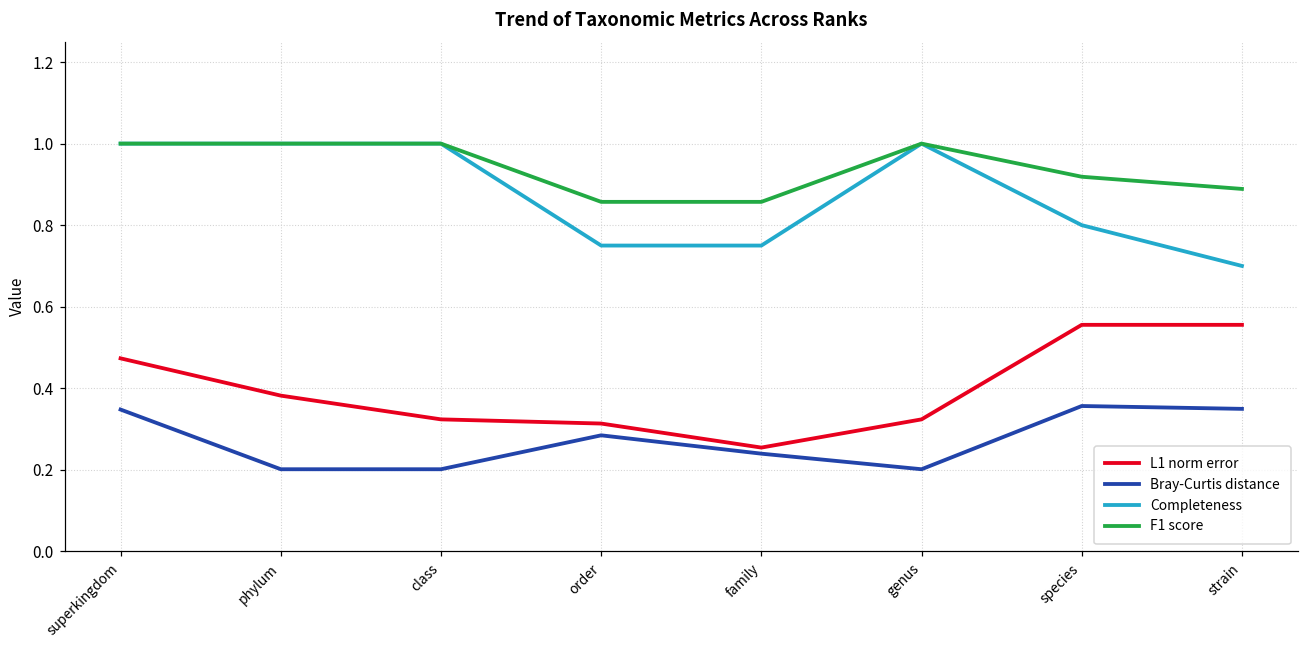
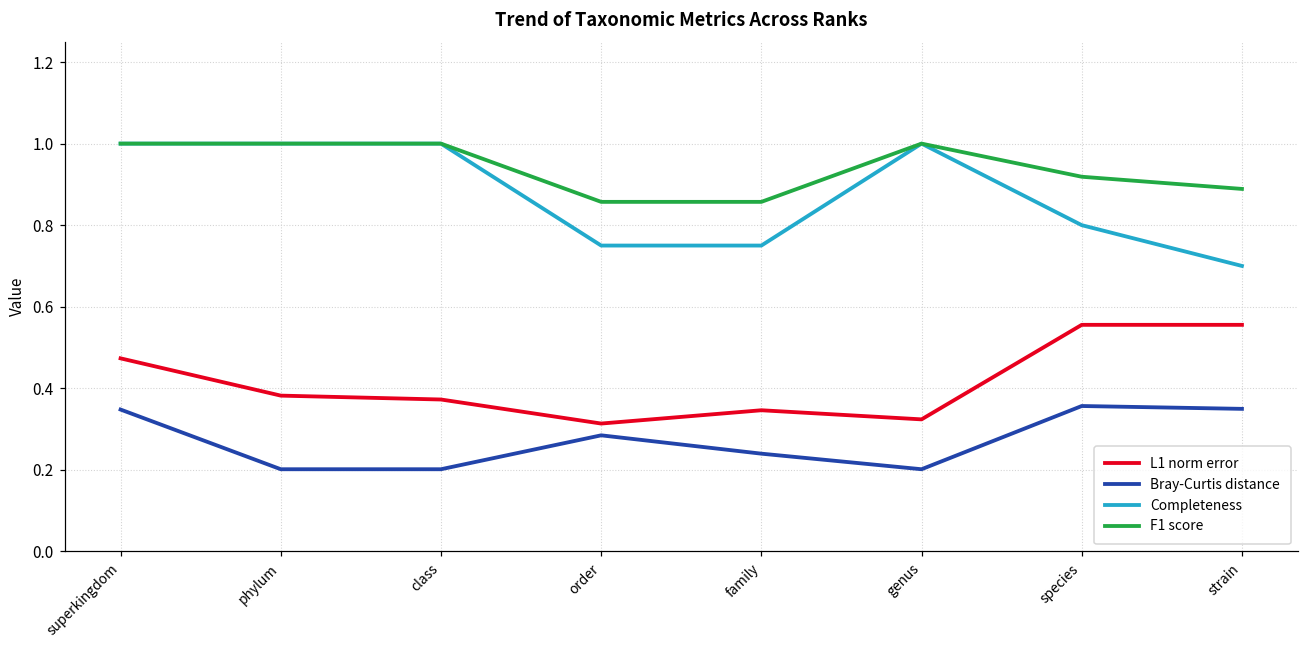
L1 norm error, class: 0.32 -> 0.37
L1 norm error, family: 0.25 -> 0.35
